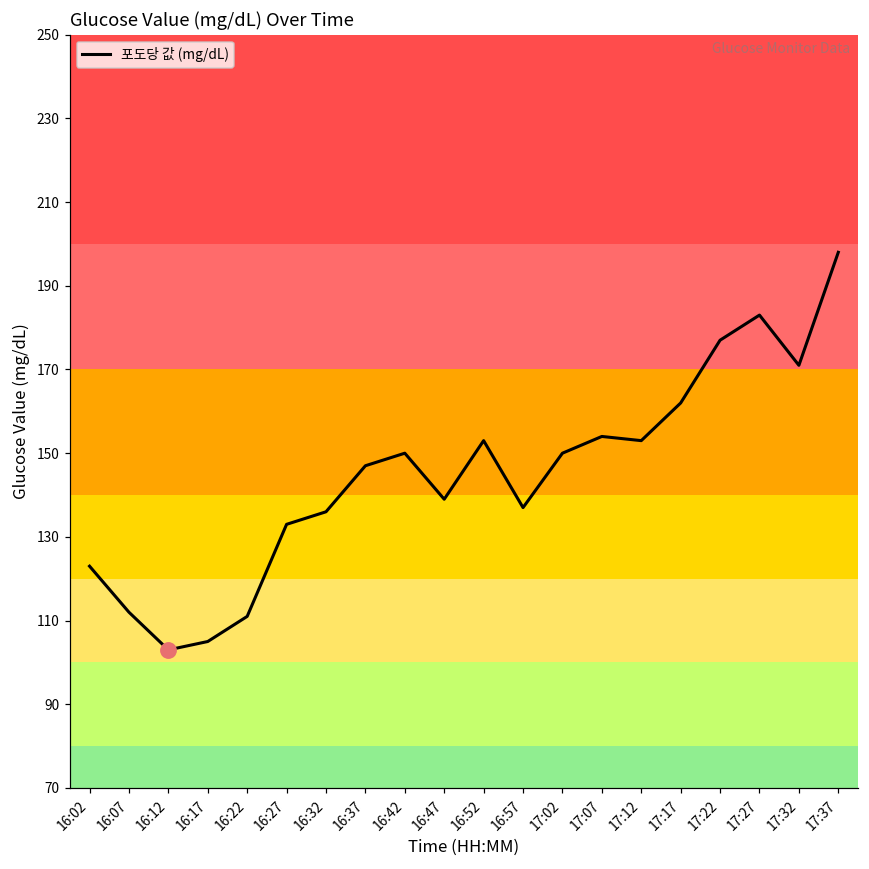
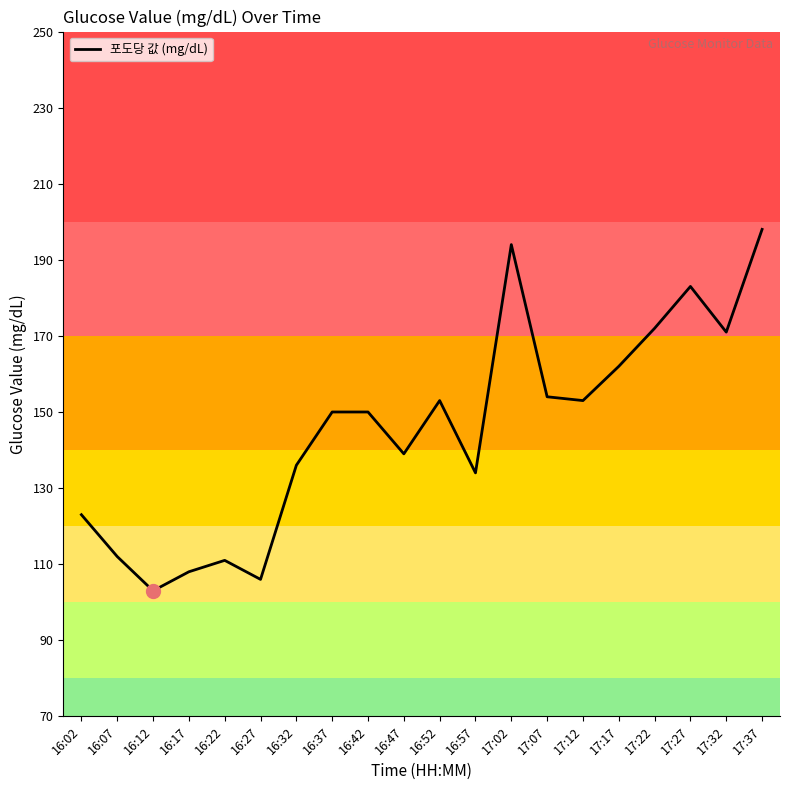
포도당 값 (mg/dL), 16:17: 105 -> 108
포도당 값 (mg/dL), 16:27: 133 -> 106
포도당 값 (mg/dL), 16:37: 147 -> 150
포도당 값 (mg/dL), 16:57: 137 -> 134
포도당 값 (mg/dL), 17:02: 150 -> 194
포도당 값 (mg/dL), 17:22: 177 -> 172
